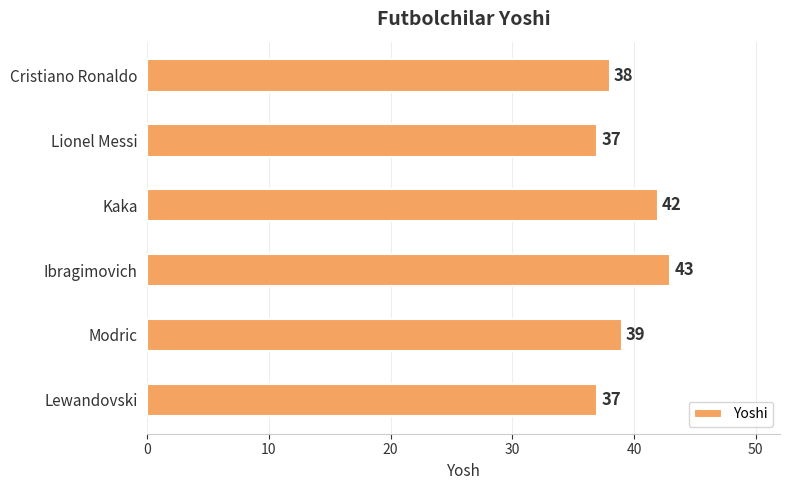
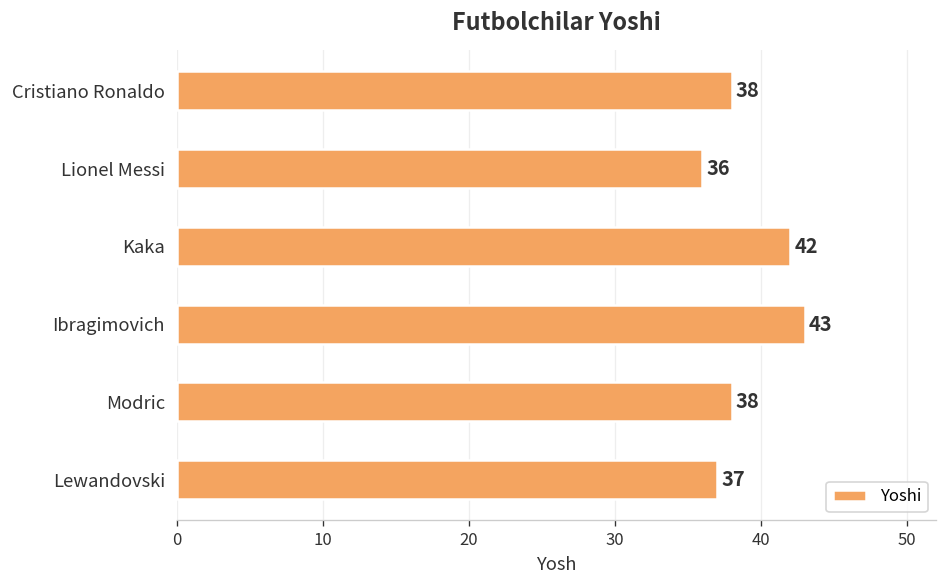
Lionel Messi: 37 -> 36
Modric: 39 -> 38
